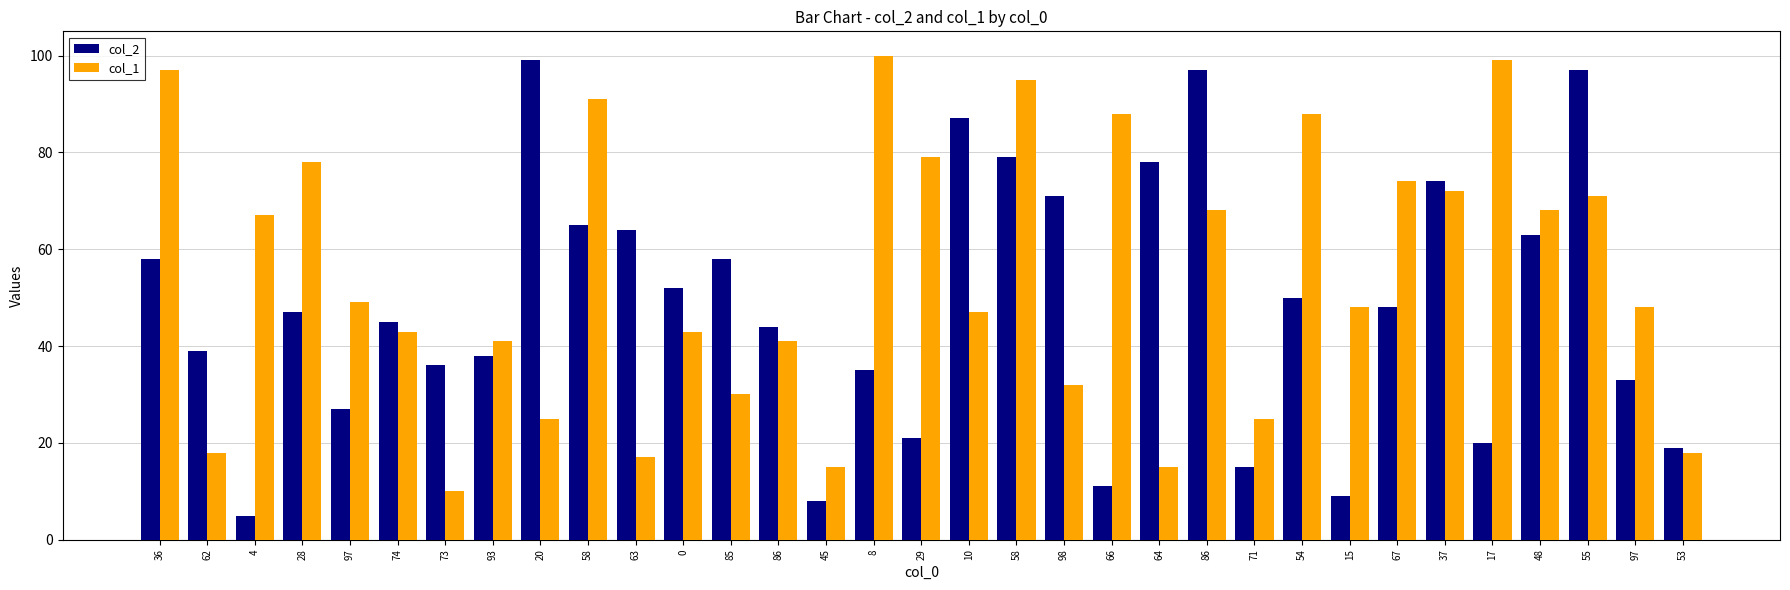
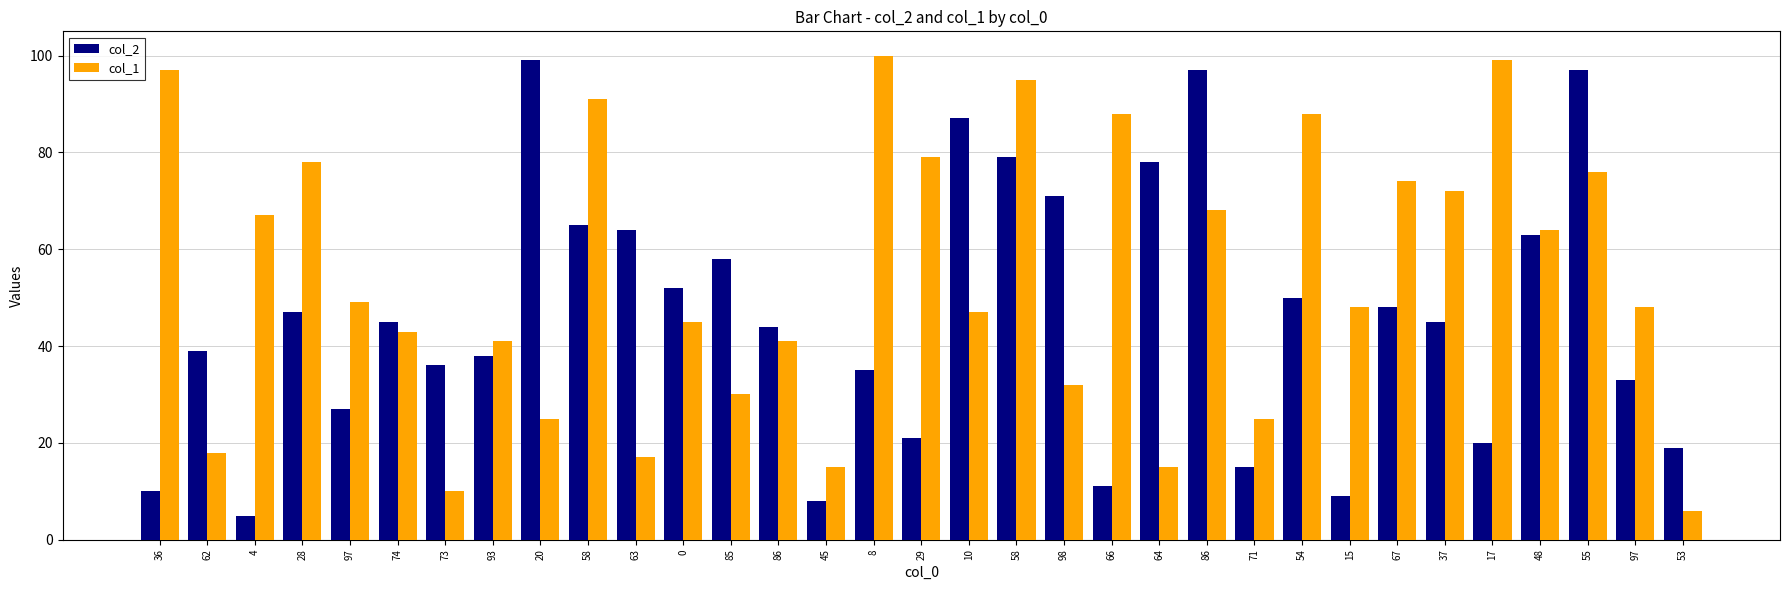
col_2, 36: 58 -> 10
col_1, 0: 43 -> 45
col_2, 37: 74 -> 45
col_1, 48: 68 -> 64
col_1, 55: 71 -> 76
col_1, 53: 18 -> 6
